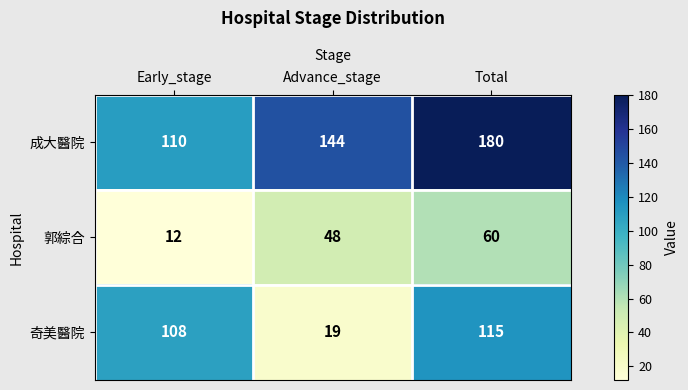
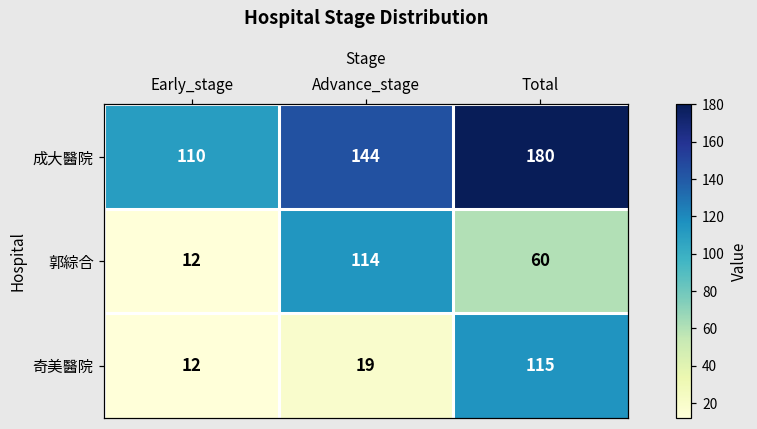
郭綜合, Advance_stage: 48 -> 114
奇美醫院, Early_stage: 108 -> 12
